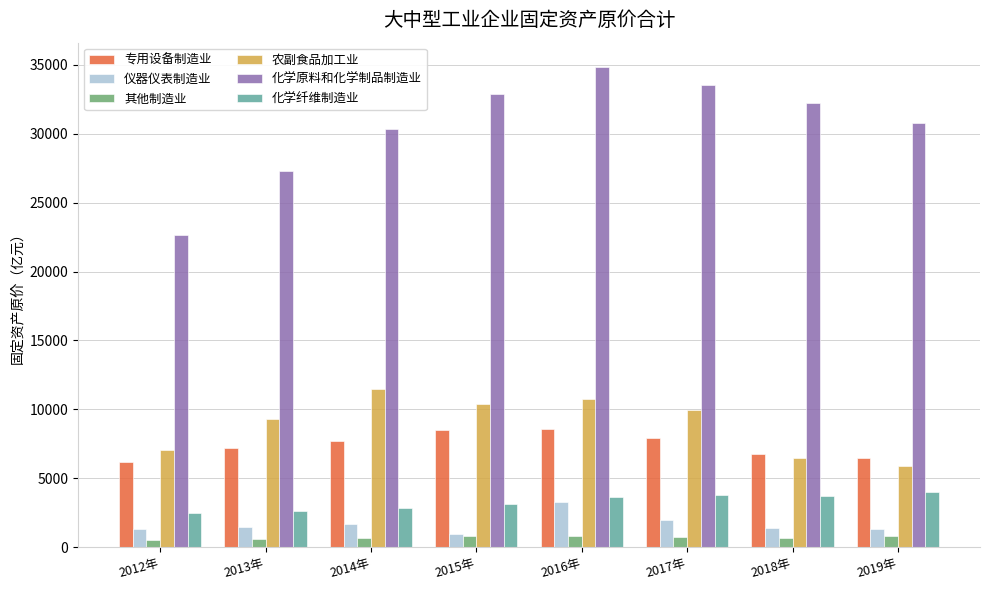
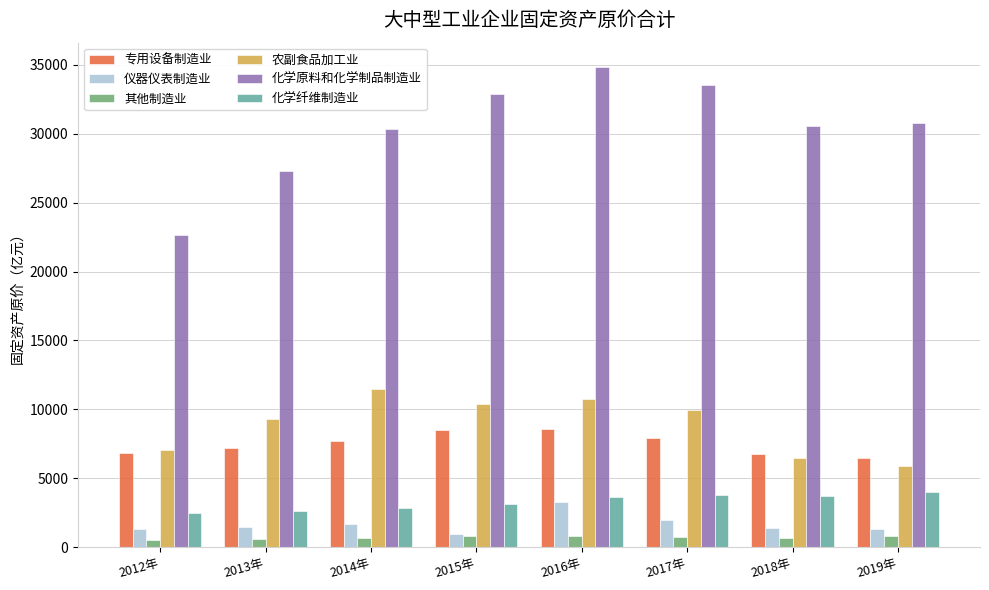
专用设备制造业, 2012年: 6200 -> 6900
化学原料和化学制品制造业, 2018年: 32200 -> 30500
